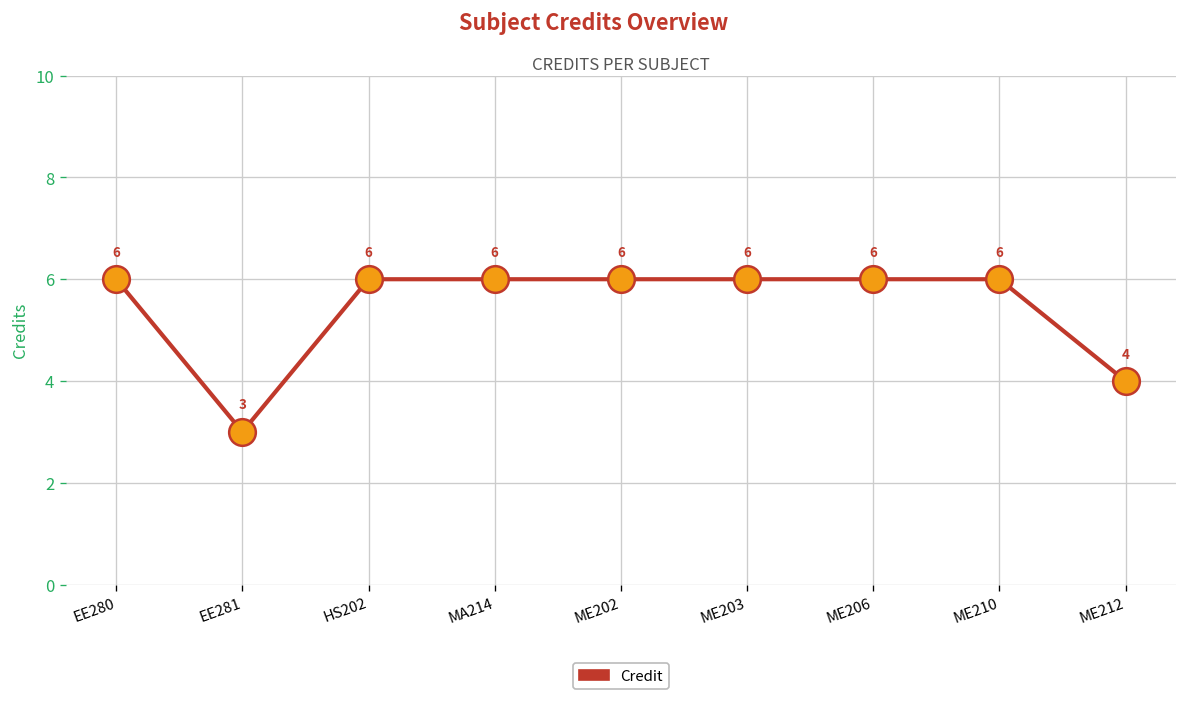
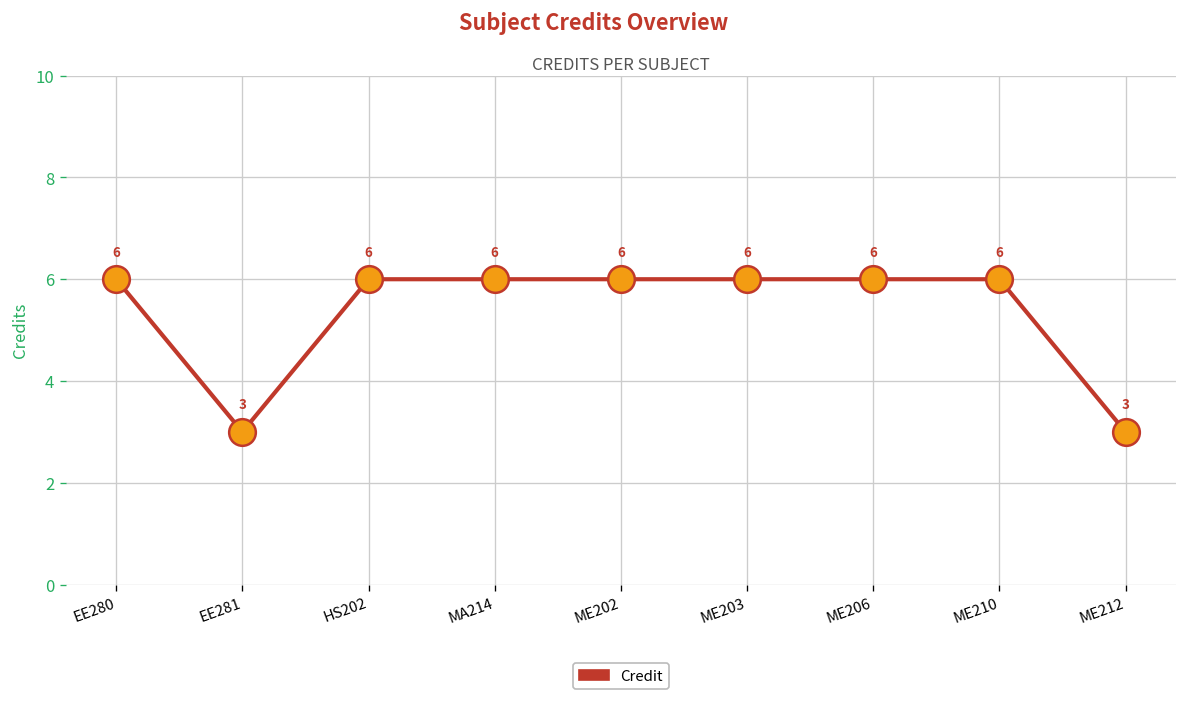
ME212: 4 -> 3
